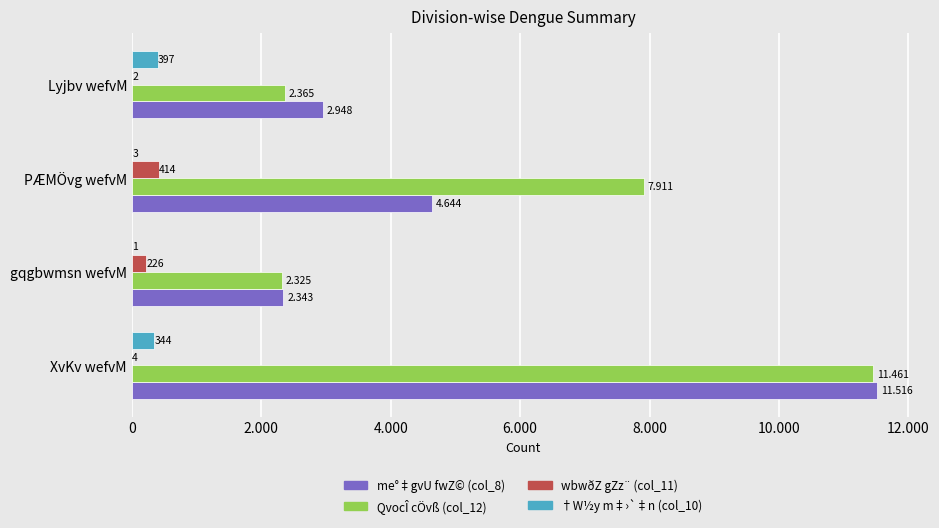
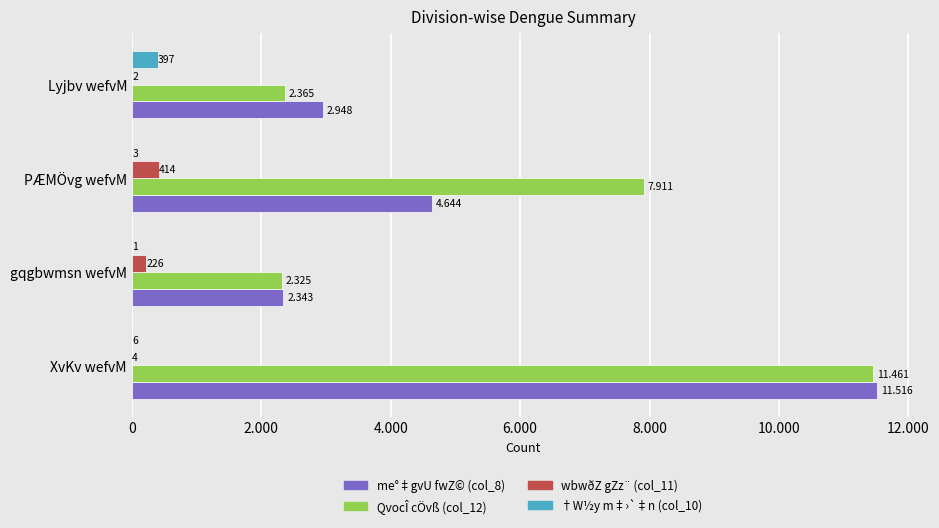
†W½y m‡›`‡n (col_10), XvKv wefvM: 344 -> 6
